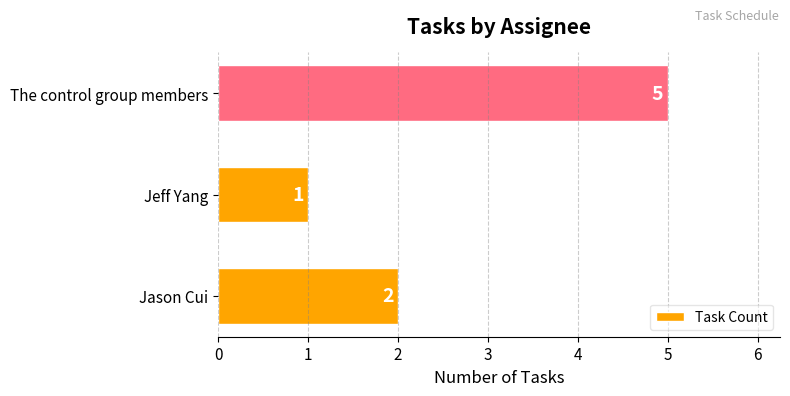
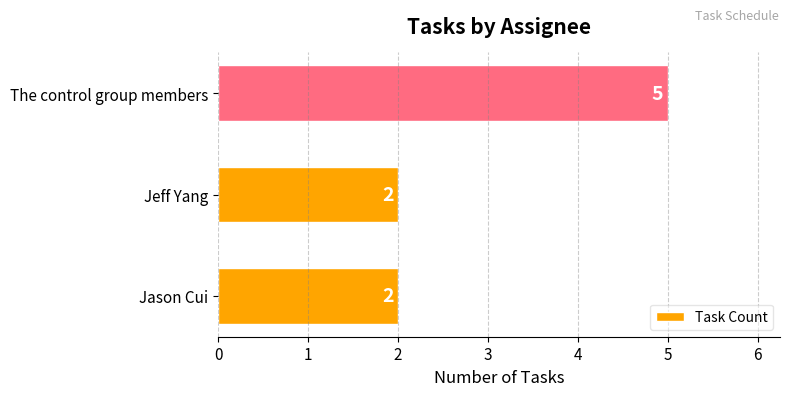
Jeff Yang: 1 -> 2
